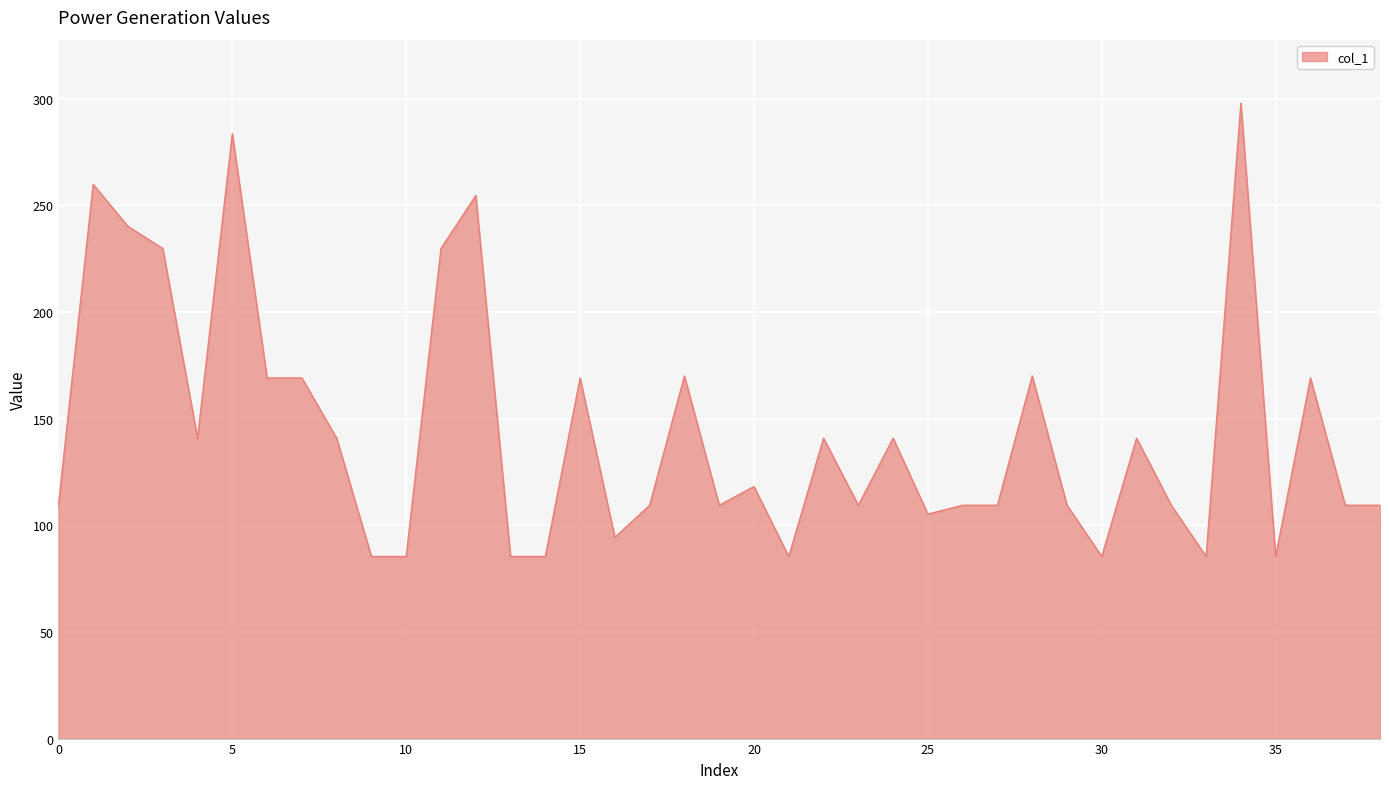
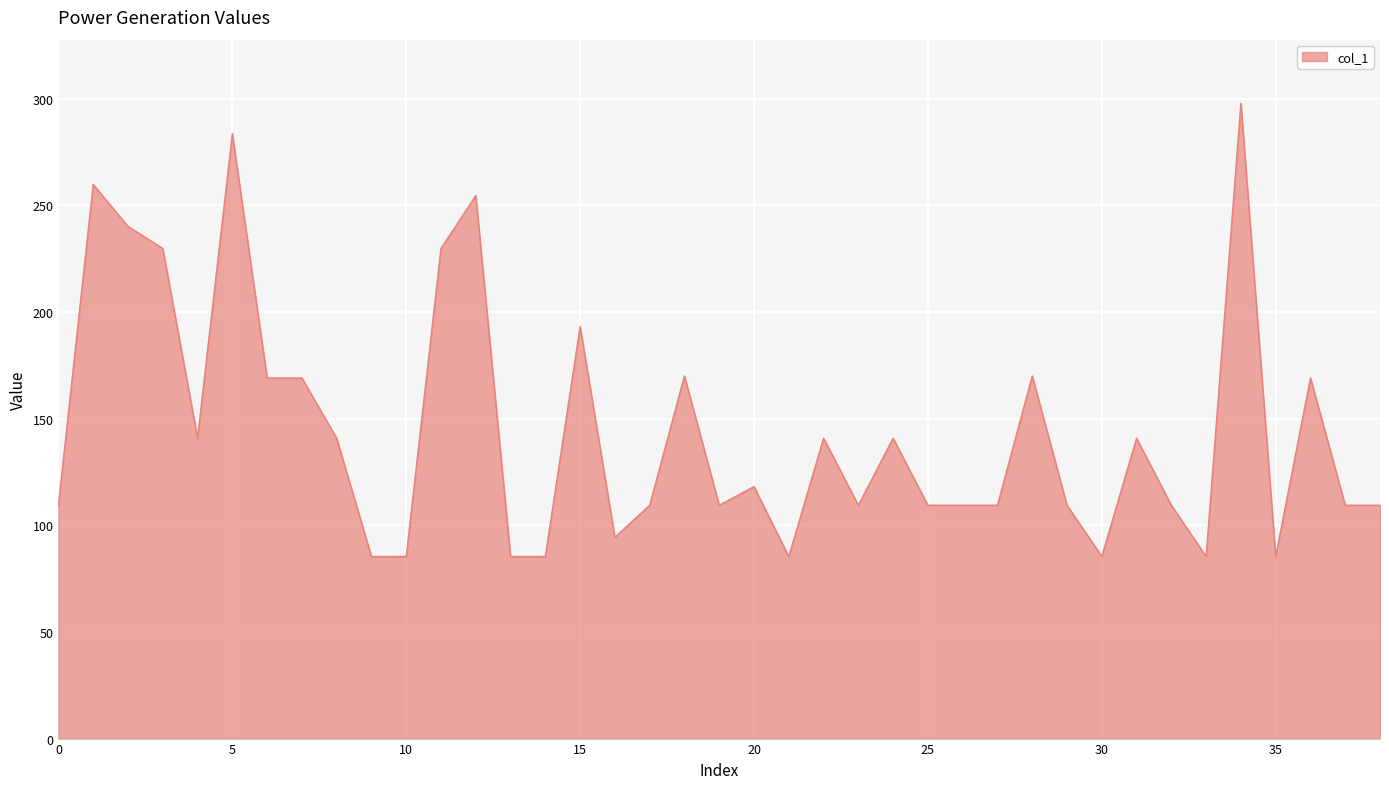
15: 169 -> 193
25: 105 -> 109
